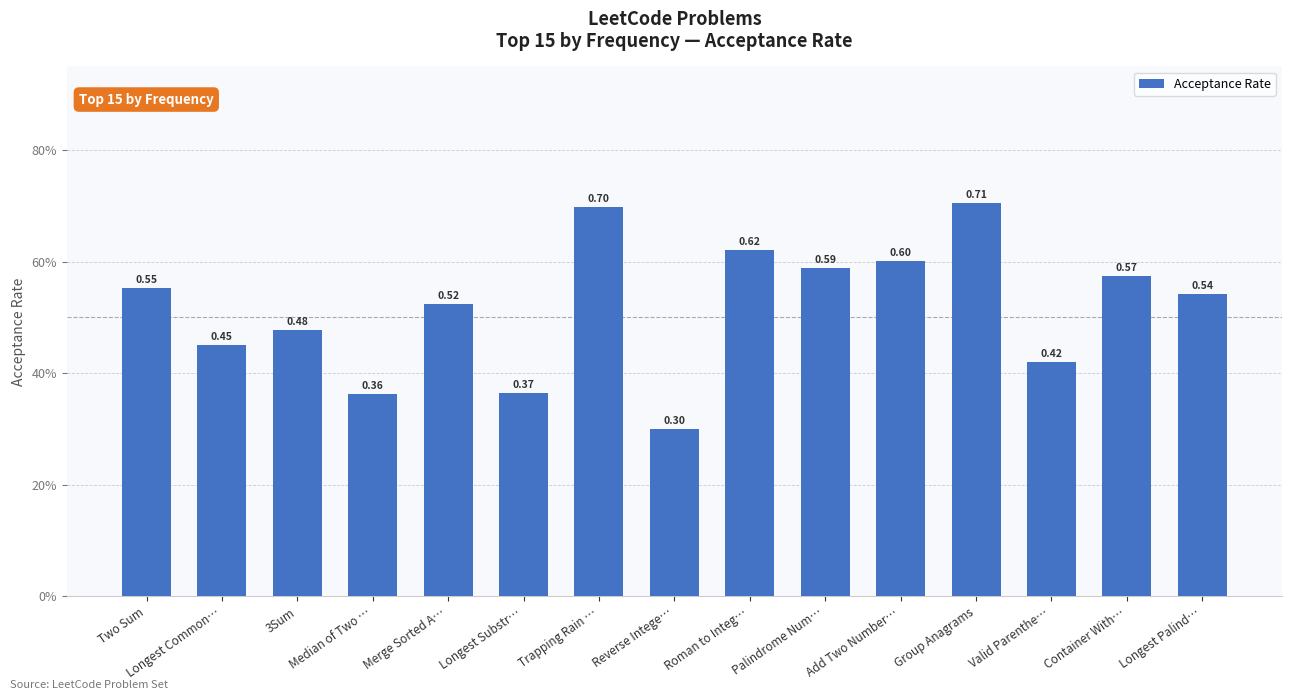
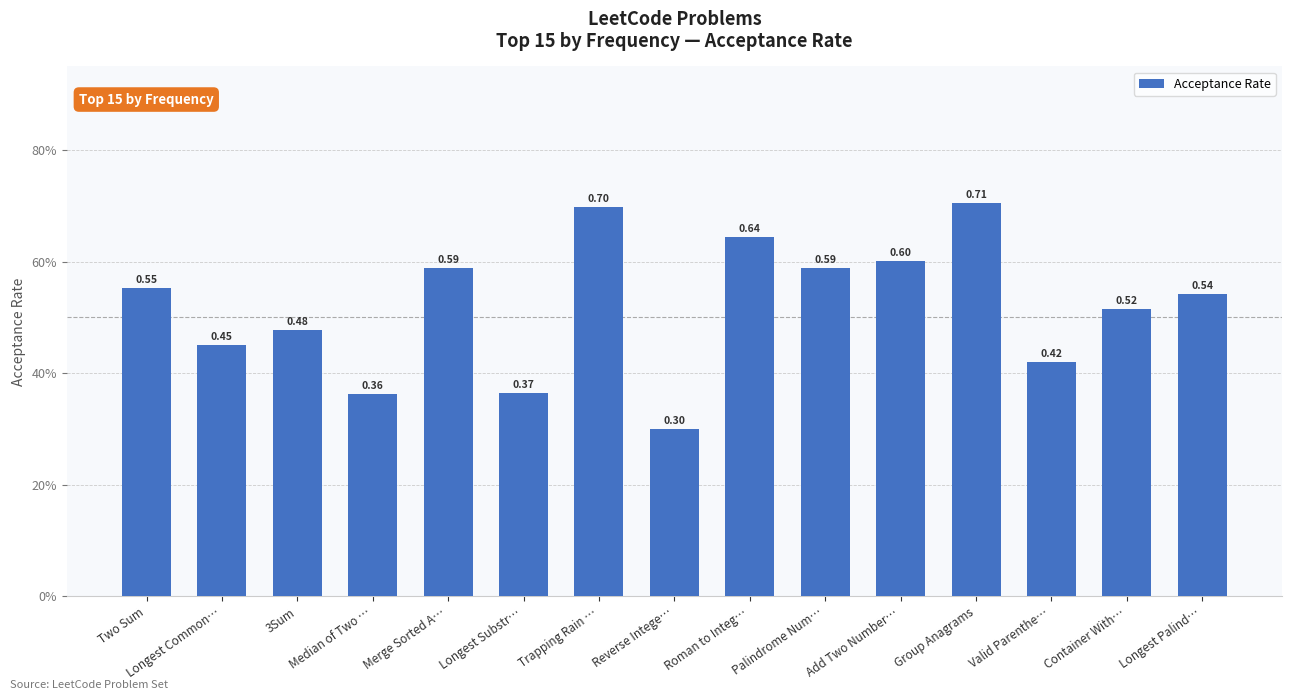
Merge Sorted A…: 0.52 -> 0.59
Roman to Integ…: 0.62 -> 0.64
Container With…: 0.57 -> 0.52
